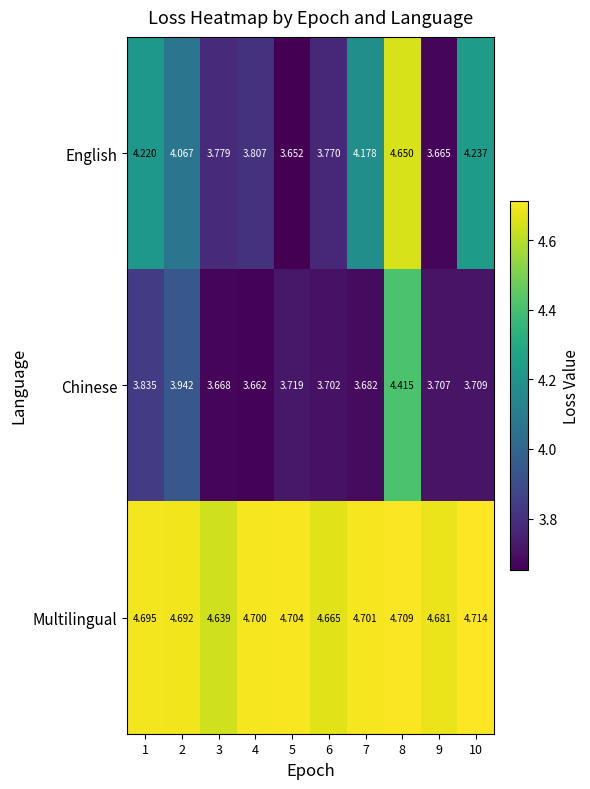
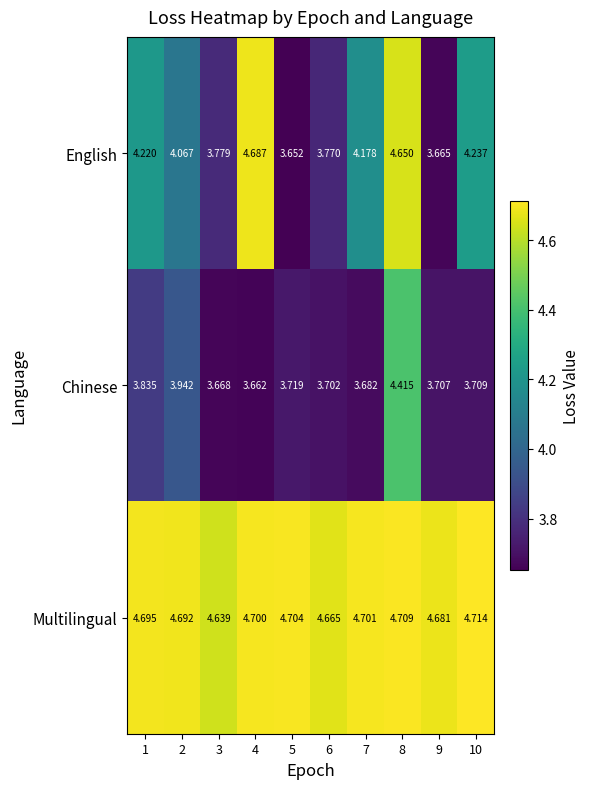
English, 4: 3.807 -> 4.687
